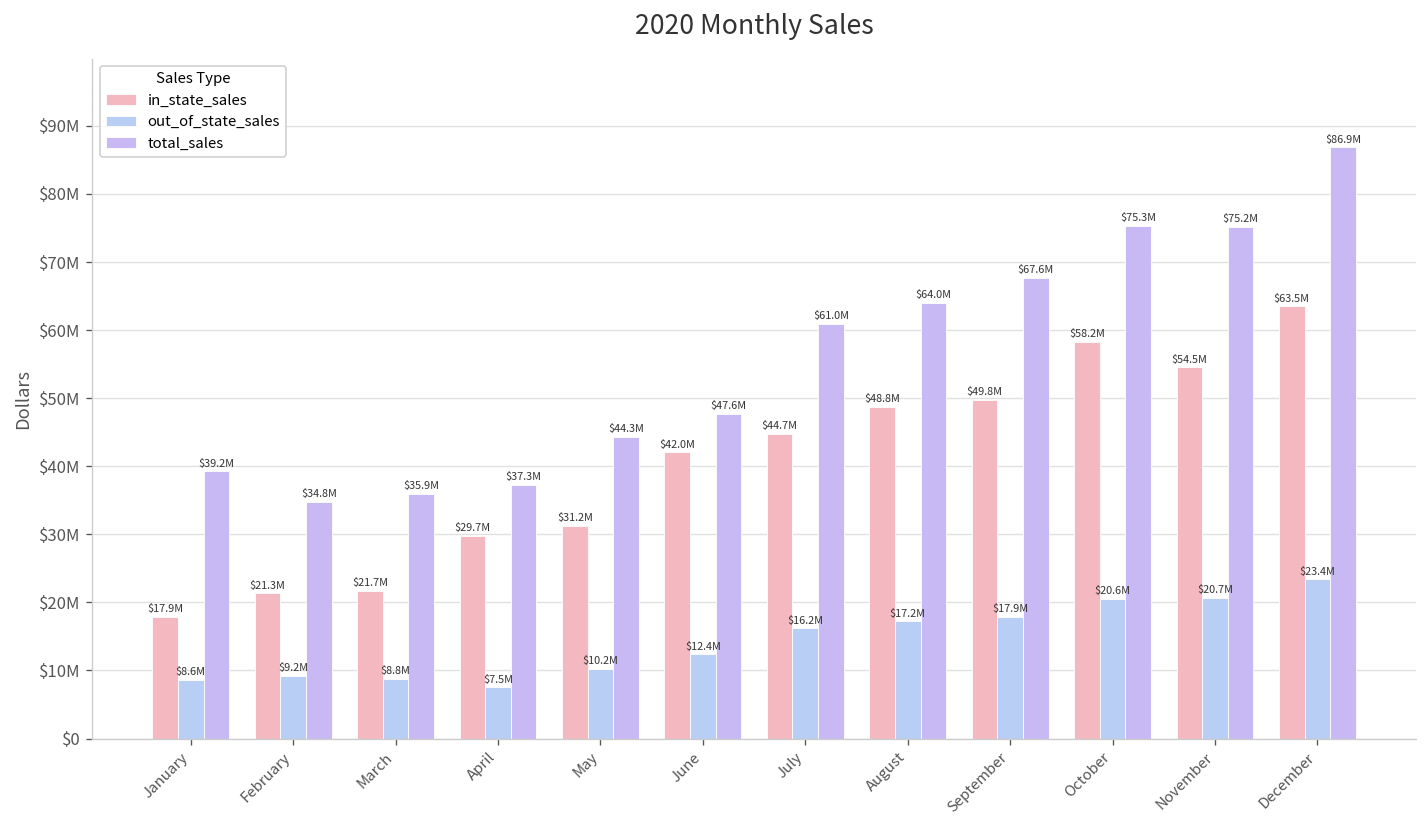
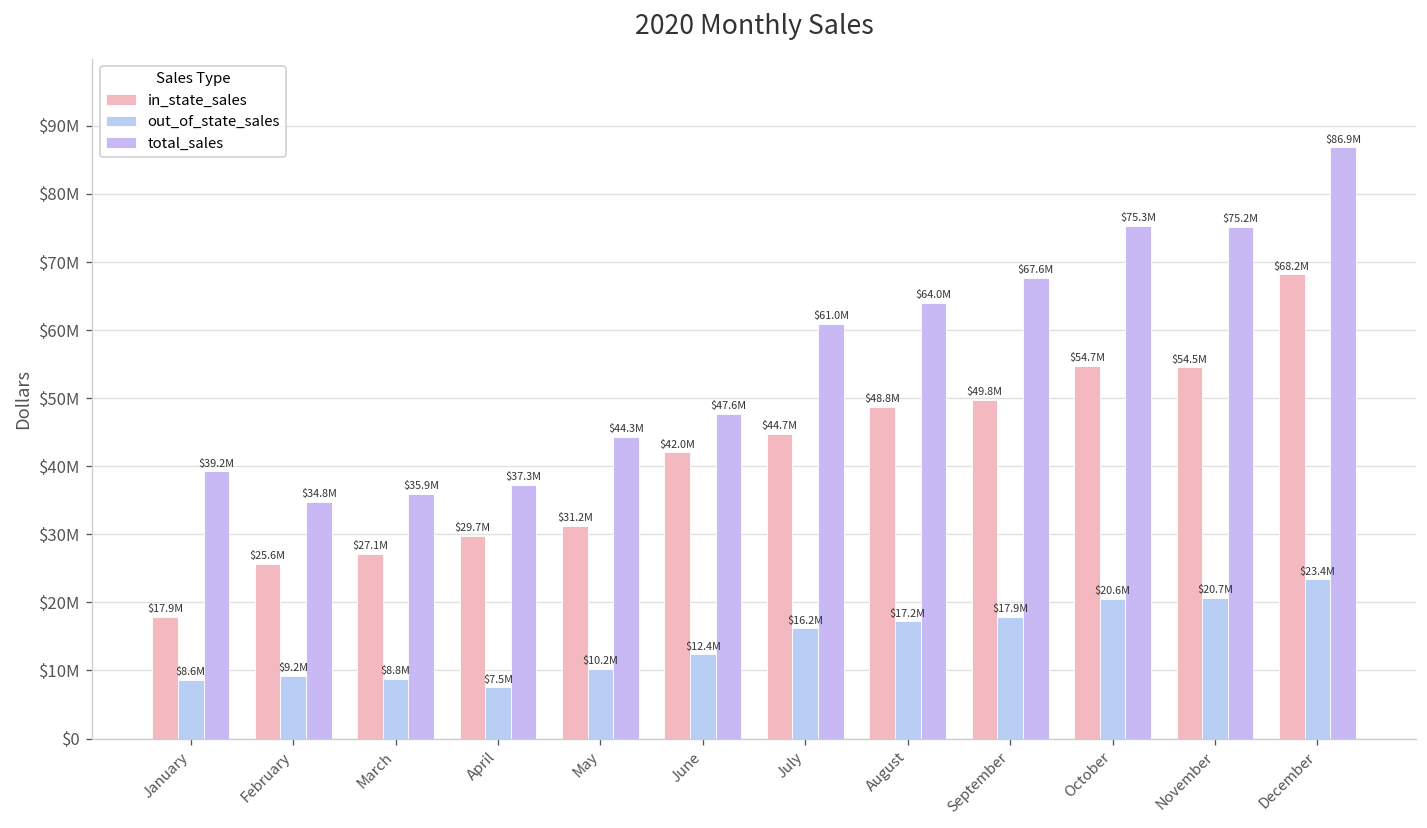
in_state_sales, February: $21.3M -> $25.6M
in_state_sales, March: $21.7M -> $27.1M
in_state_sales, October: $58.2M -> $54.7M
in_state_sales, December: $63.5M -> $68.2M
